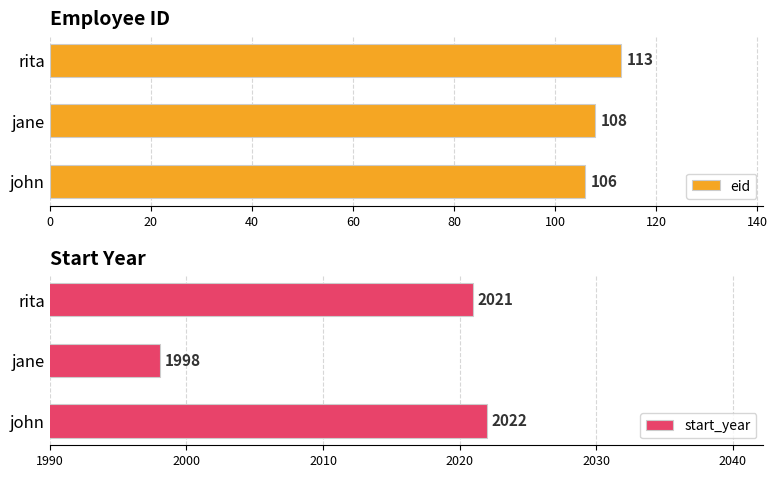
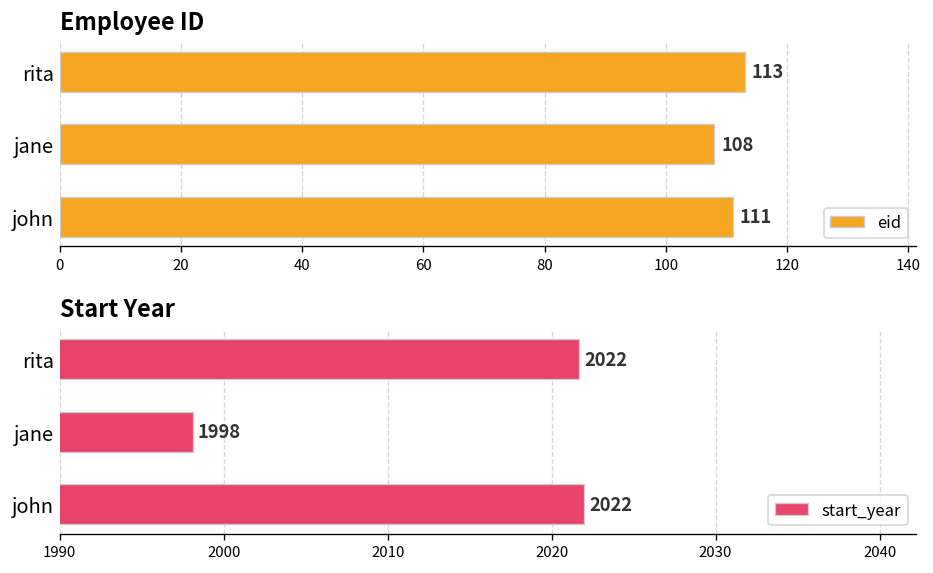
Employee ID, john: 106 -> 111
Start Year, rita: 2021 -> 2022
